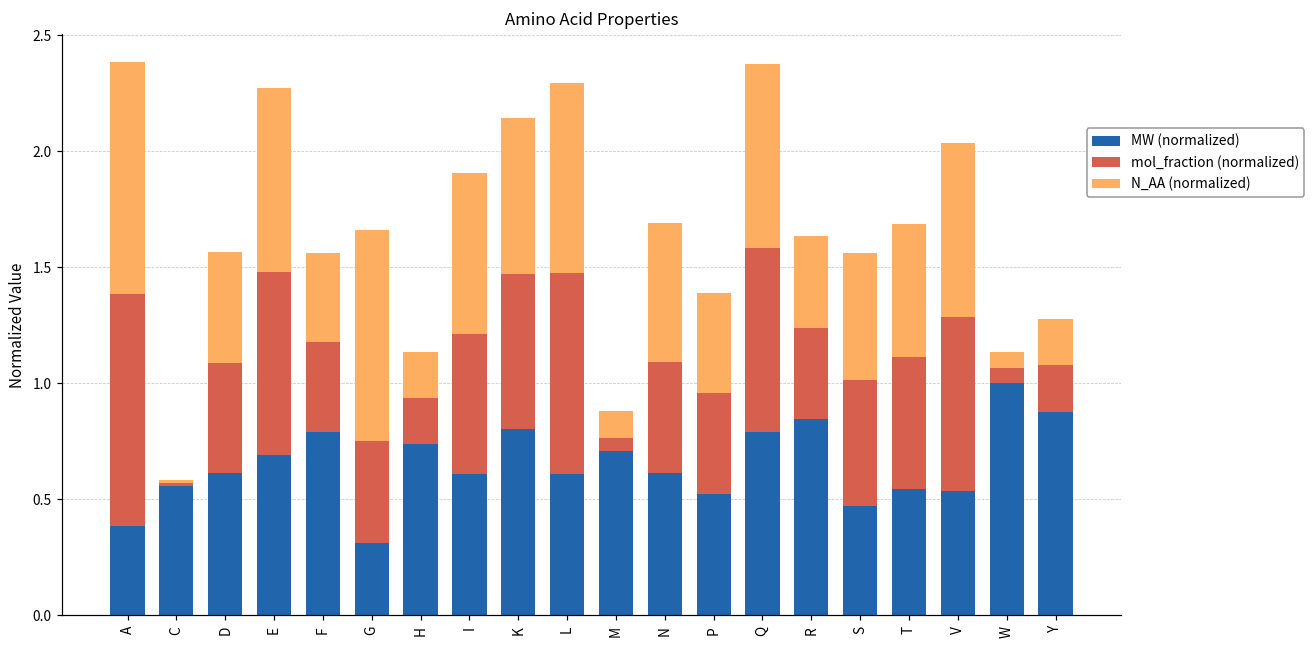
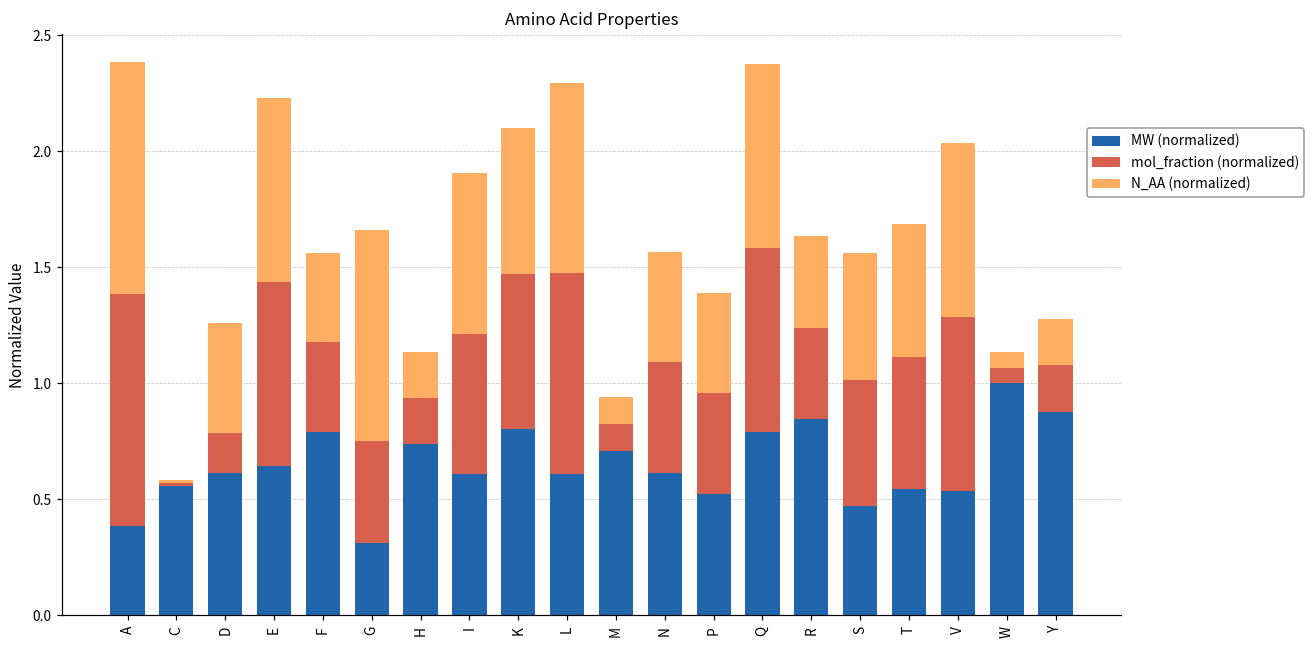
mol_fraction (normalized), D: 0.47 -> 0.17
MW (normalized), E: 0.69 -> 0.65
N_AA (normalized), K: 0.67 -> 0.63
mol_fraction (normalized), M: 0.06 -> 0.12
N_AA (normalized), N: 0.60 -> 0.47
